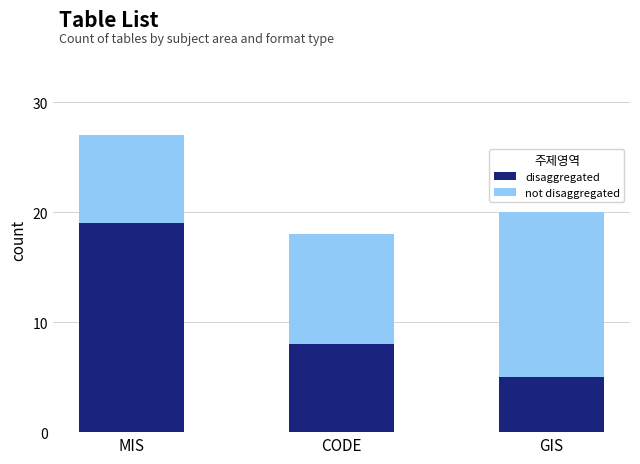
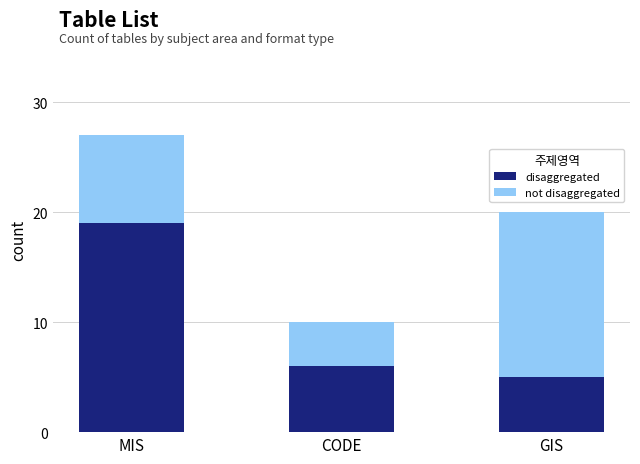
disaggregated, CODE: 8 -> 6
not disaggregated, CODE: 10 -> 4
